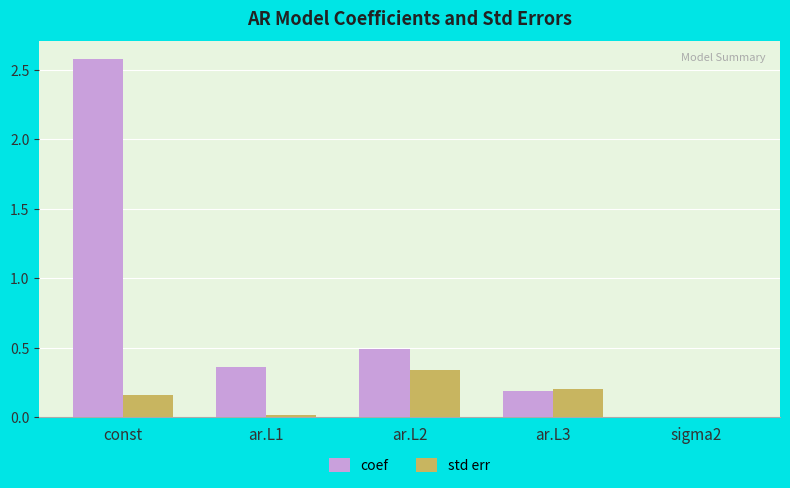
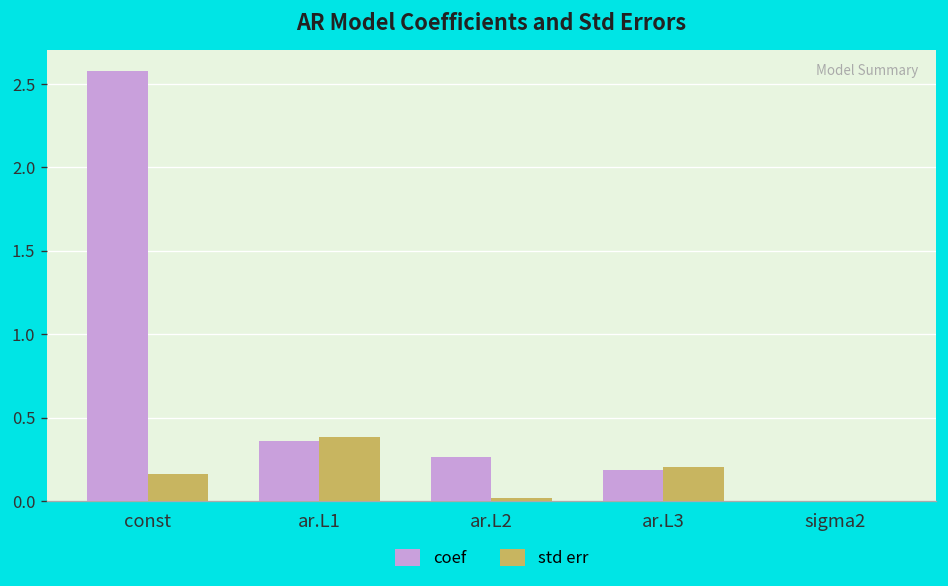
std err, ar.L1: 0.01 -> 0.38
coef, ar.L2: 0.49 -> 0.26
std err, ar.L2: 0.34 -> 0.02
